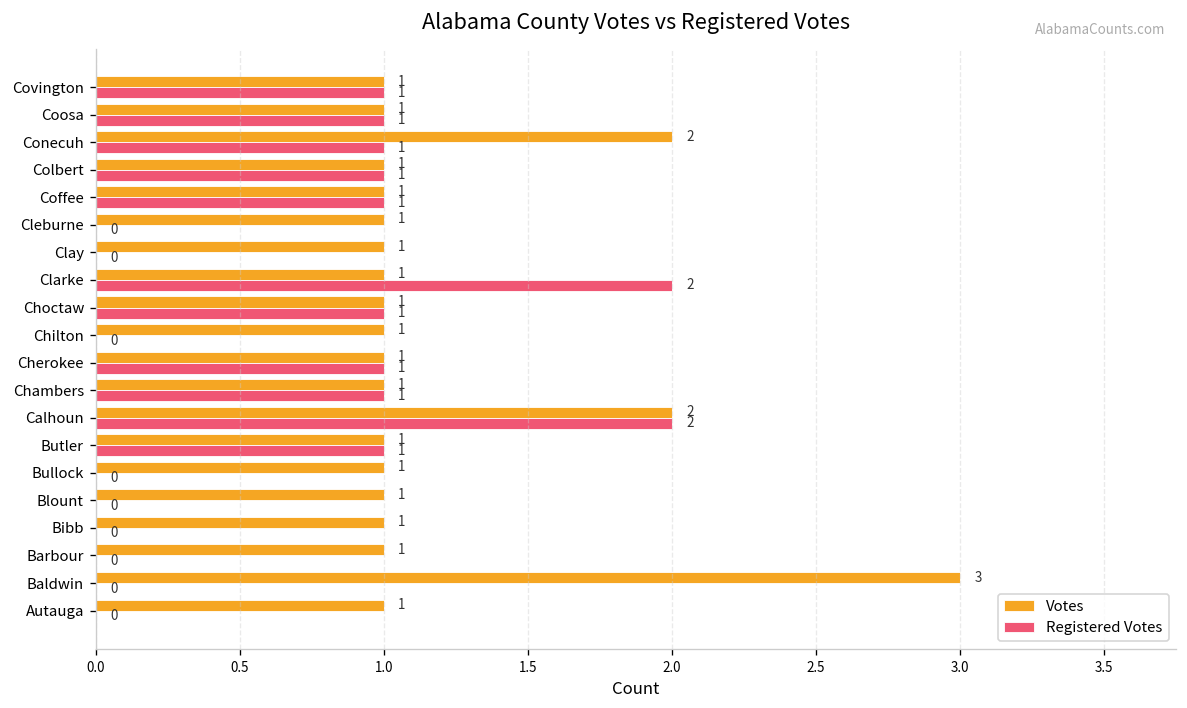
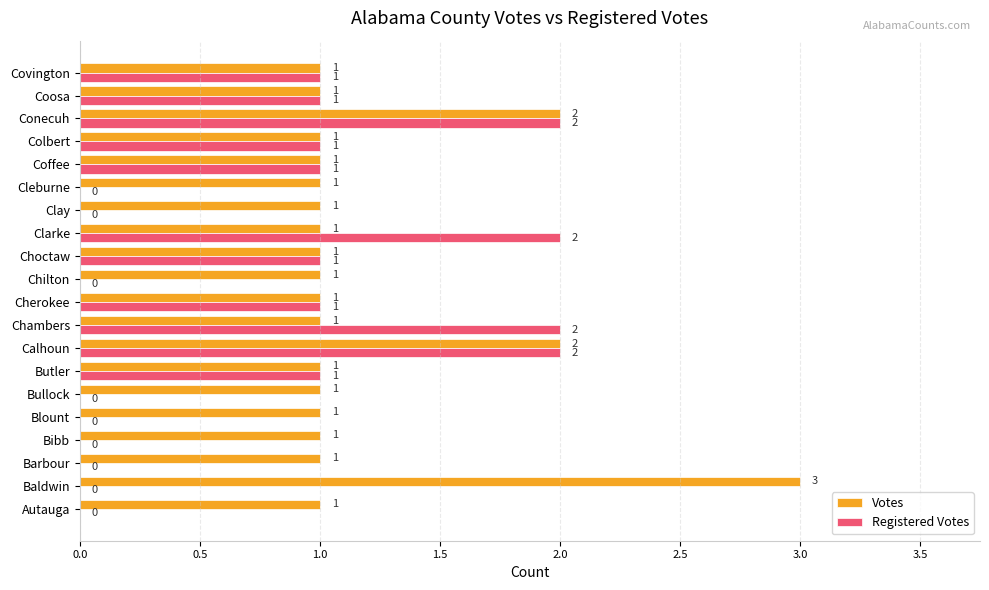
Registered Votes, Conecuh: 1 -> 2
Registered Votes, Chambers: 1 -> 2
